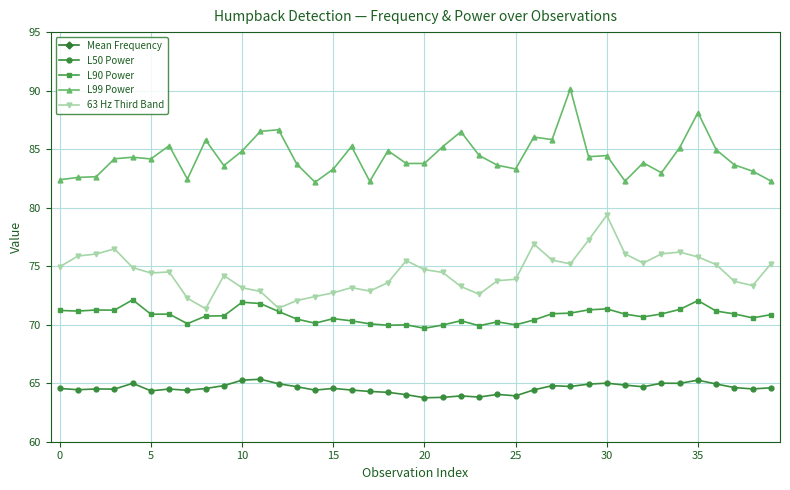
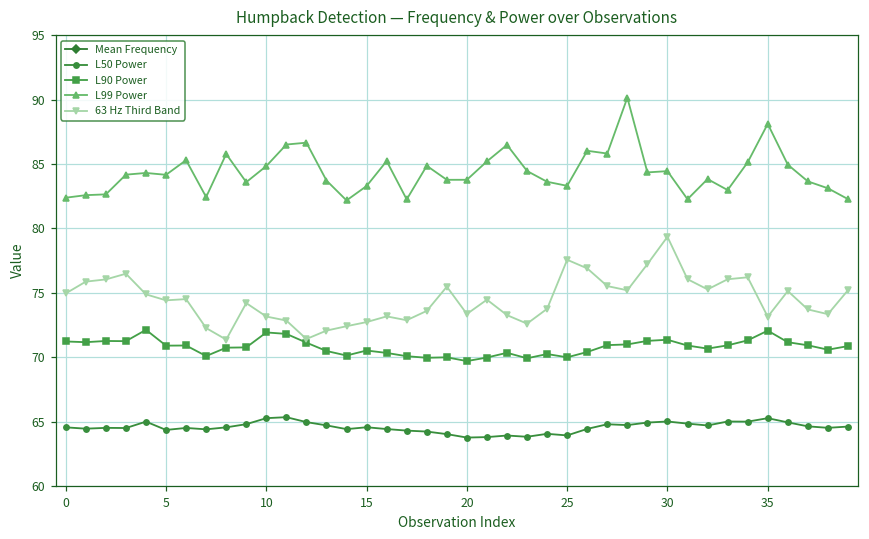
63 Hz Third Band, 20: 74.7 -> 73.4
63 Hz Third Band, 25: 73.9 -> 77.6
63 Hz Third Band, 35: 75.8 -> 73.1
